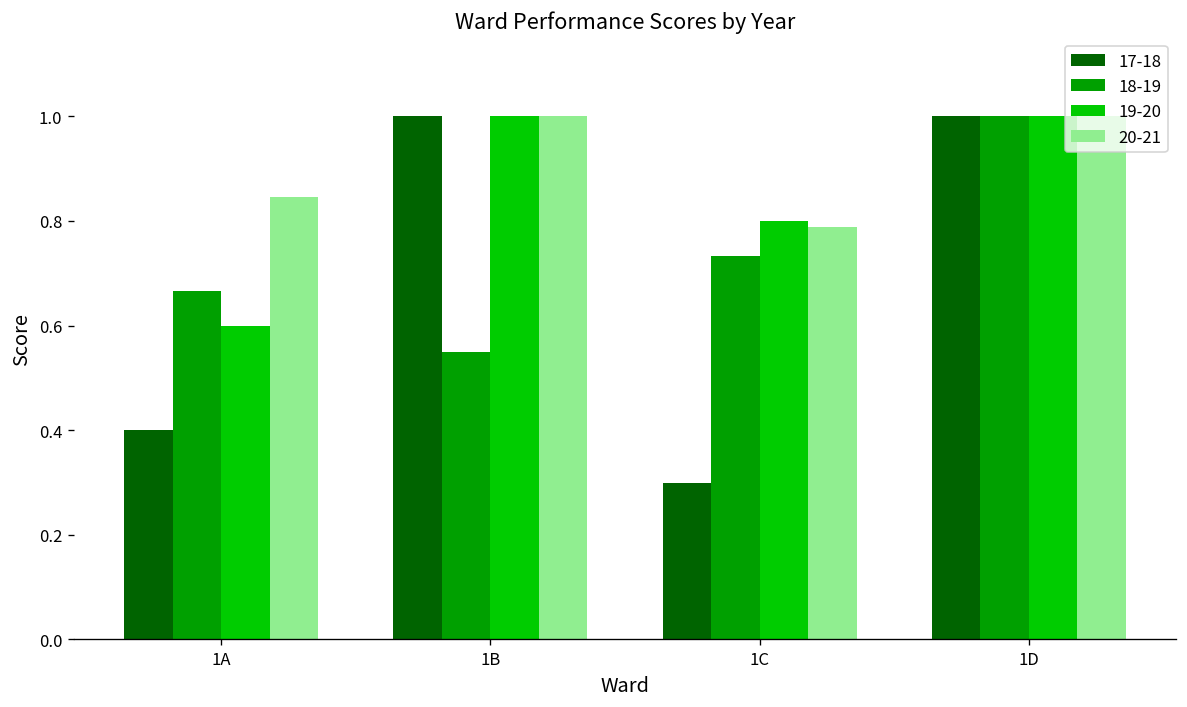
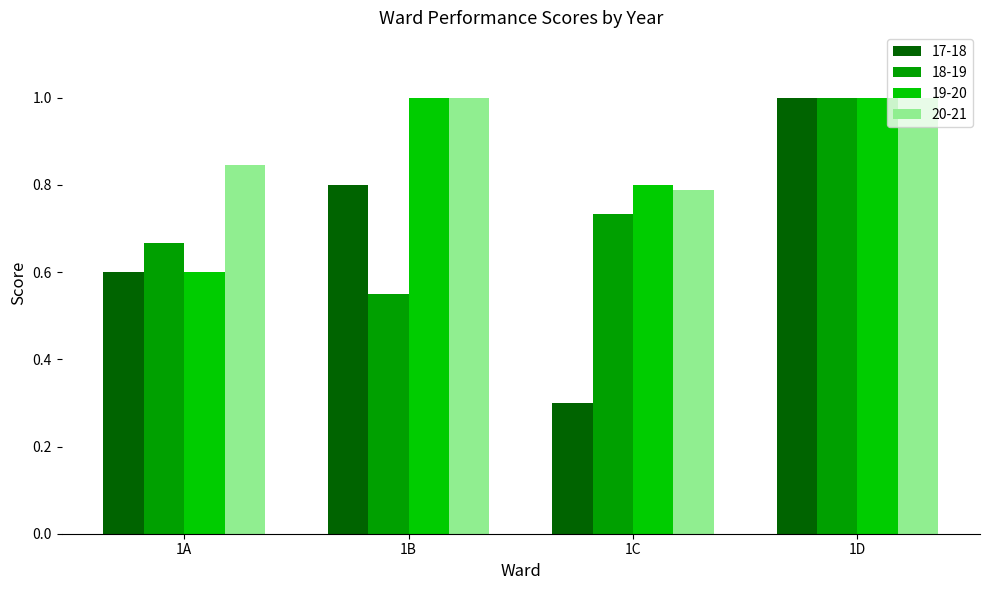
17-18, 1A: 0.4 -> 0.6
17-18, 1B: 1.0 -> 0.8
